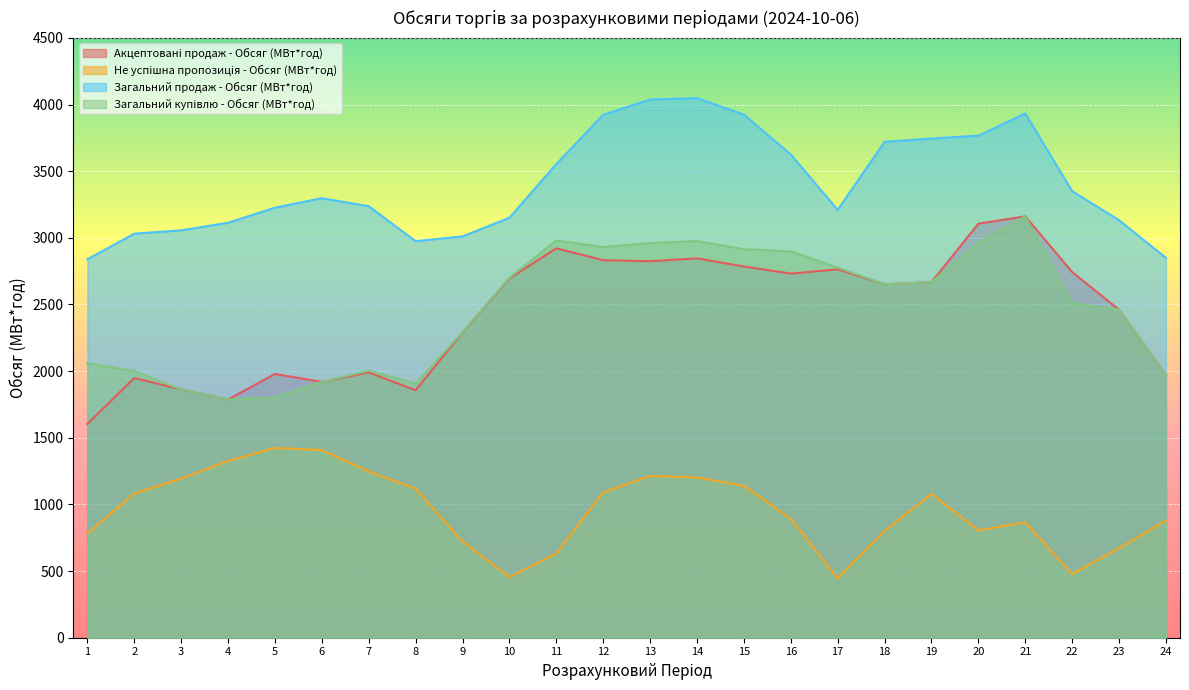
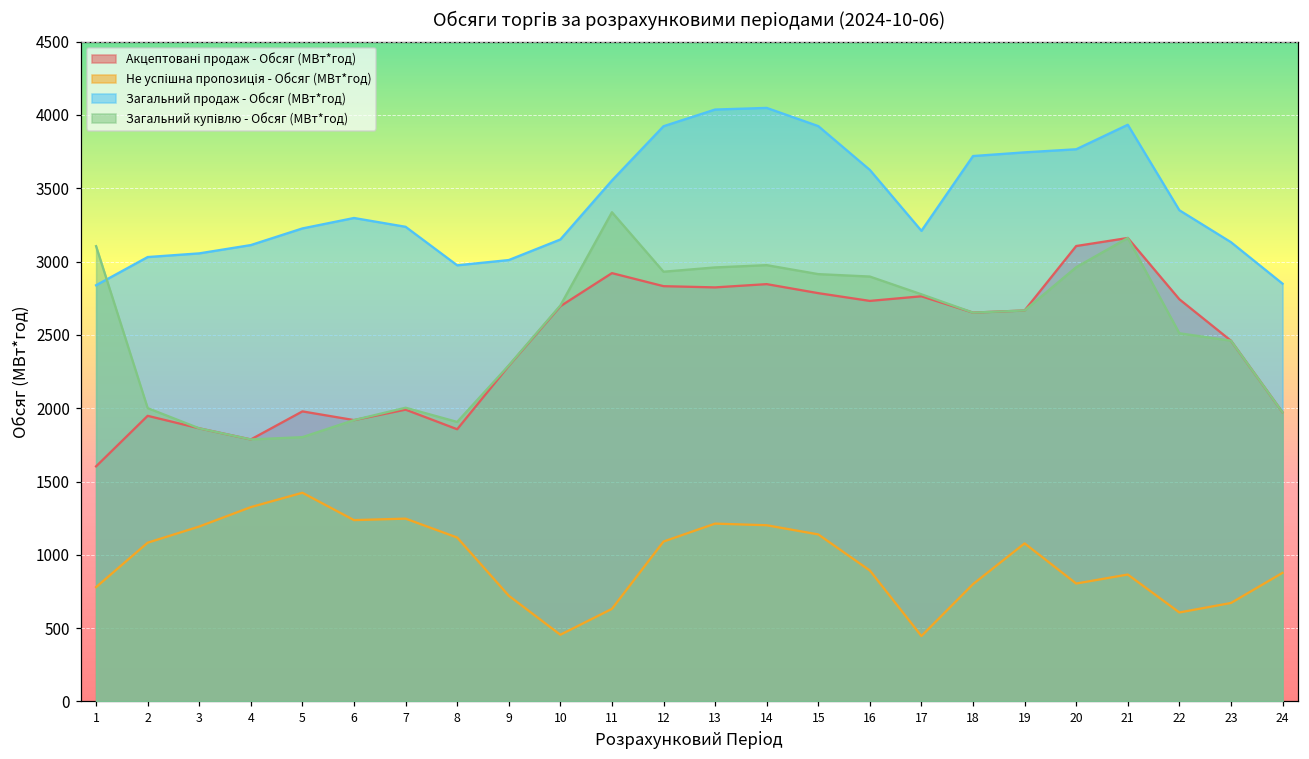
Загальний купівлю - Обсяг (МВт*год), 1: 2060 -> 3110
Не успішна пропозиція - Обсяг (МВт*год), 6: 1410 -> 1240
Загальний купівлю - Обсяг (МВт*год), 11: 2980 -> 3340
Не успішна пропозиція - Обсяг (МВт*год), 22: 480 -> 610
